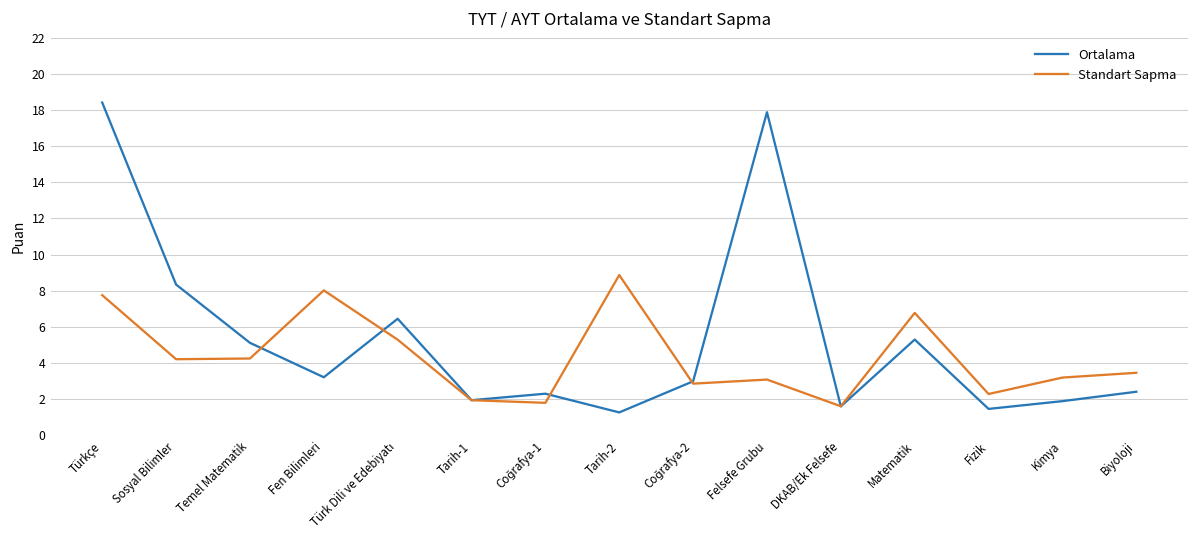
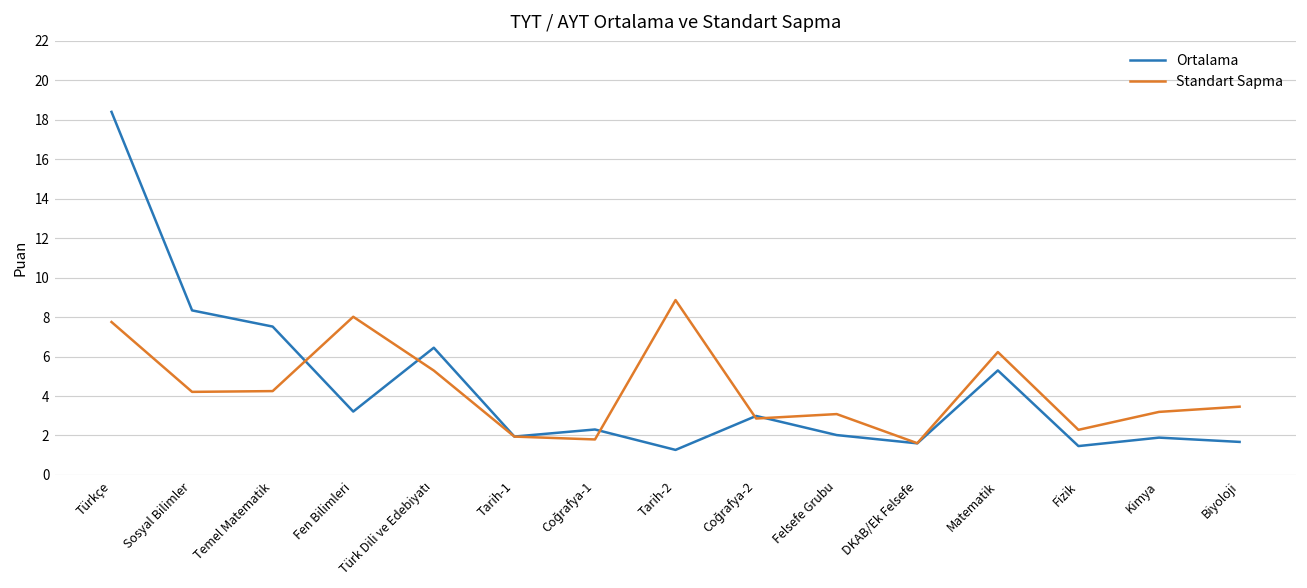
Ortalama, Temel Matematik: 5.1 -> 7.5
Ortalama, Felsefe Grubu: 17.9 -> 2.0
Standart Sapma, Matematik: 6.8 -> 6.2
Ortalama, Biyoloji: 2.4 -> 1.7
